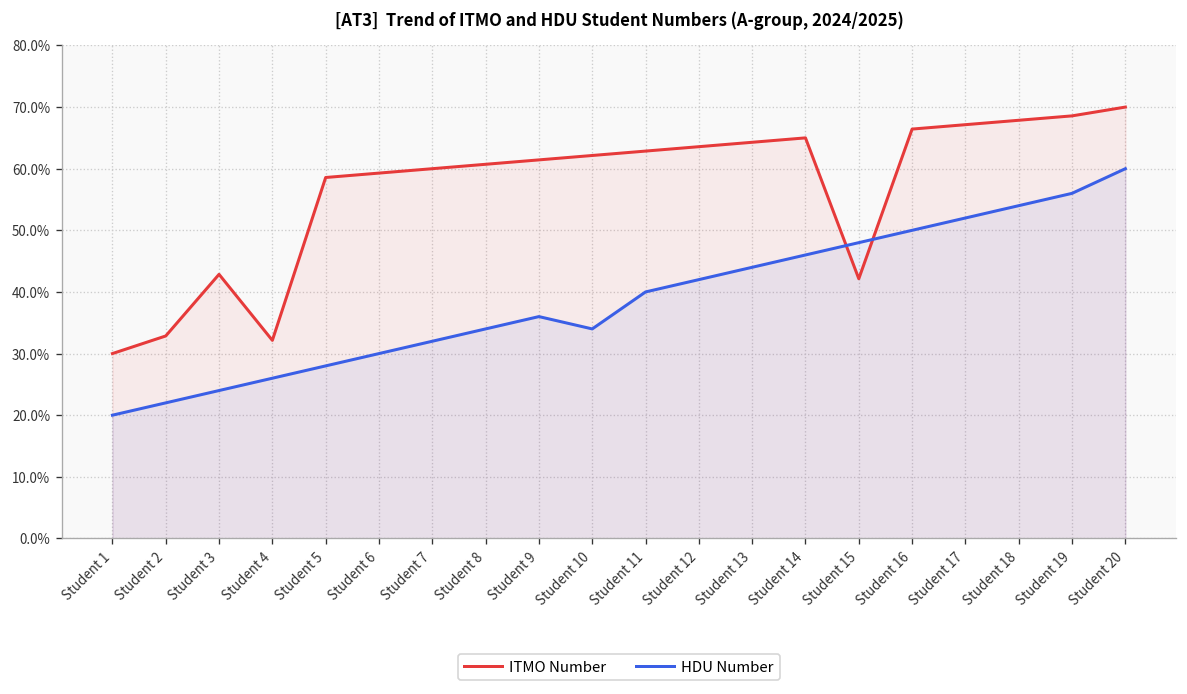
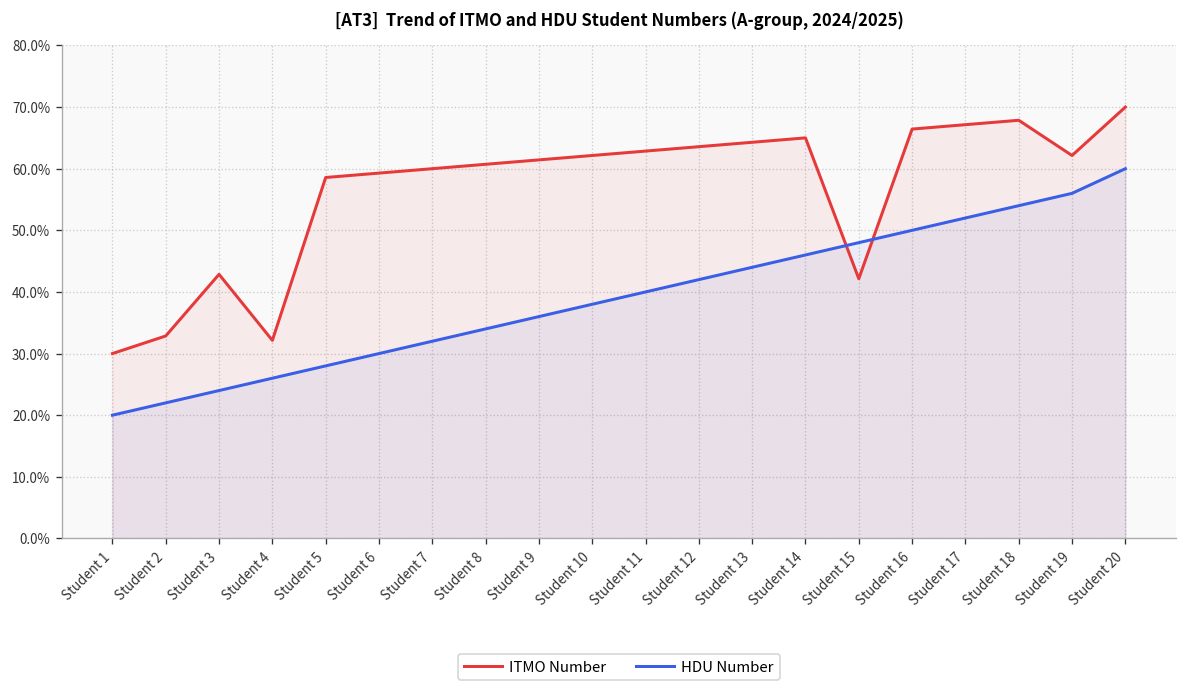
HDU Number, Student 10: 34% -> 38%
ITMO Number, Student 19: 69% -> 62%
